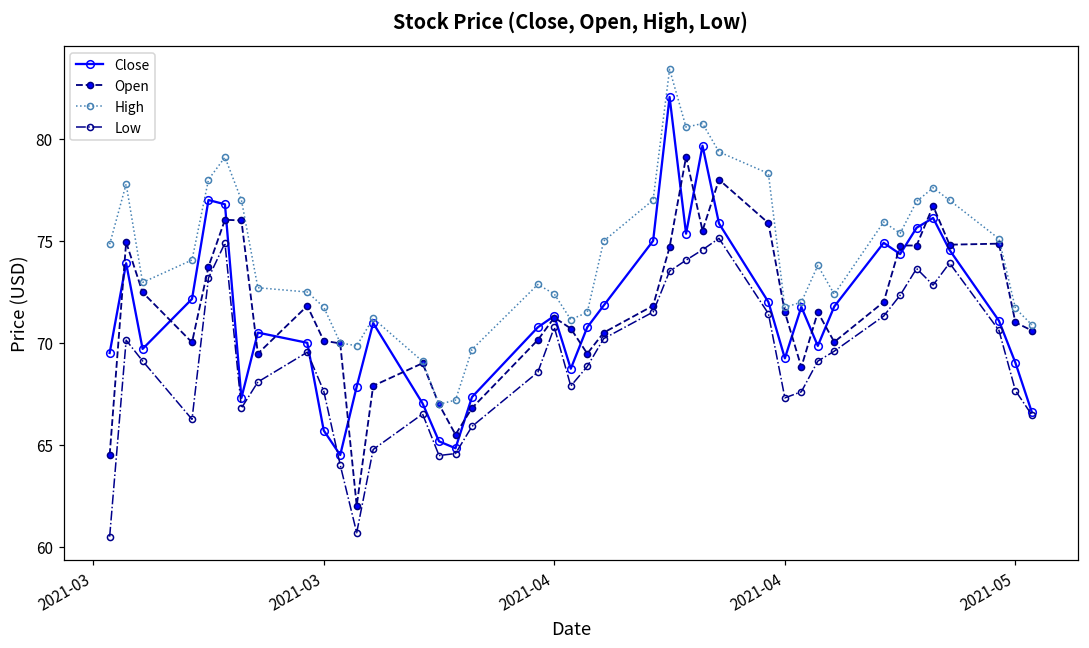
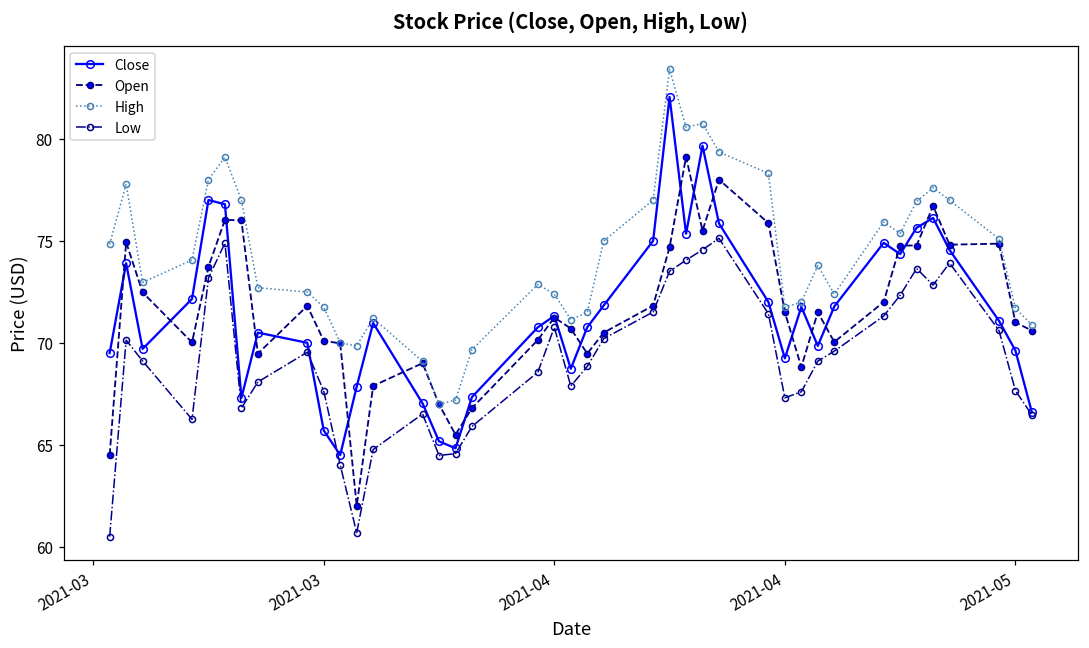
Close, 2021-05: 69.0 -> 69.6
